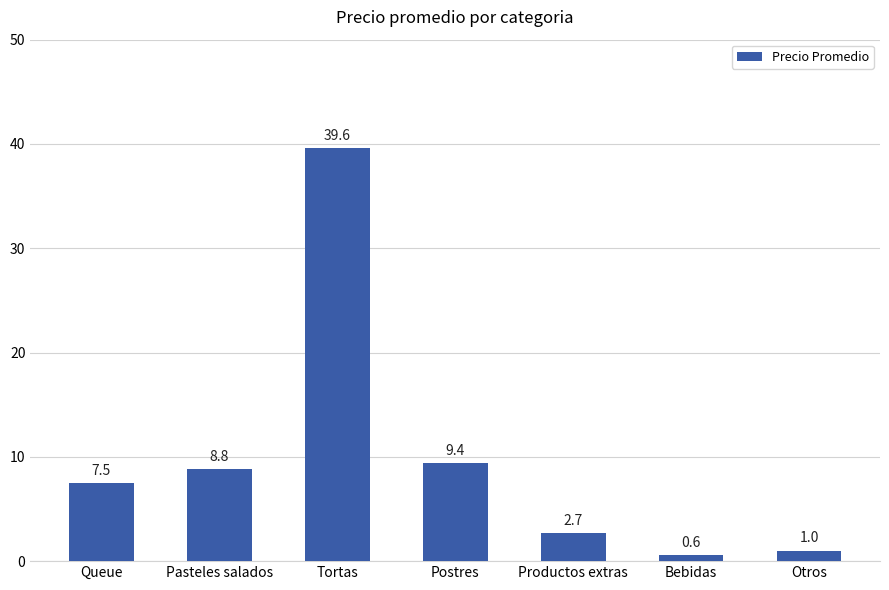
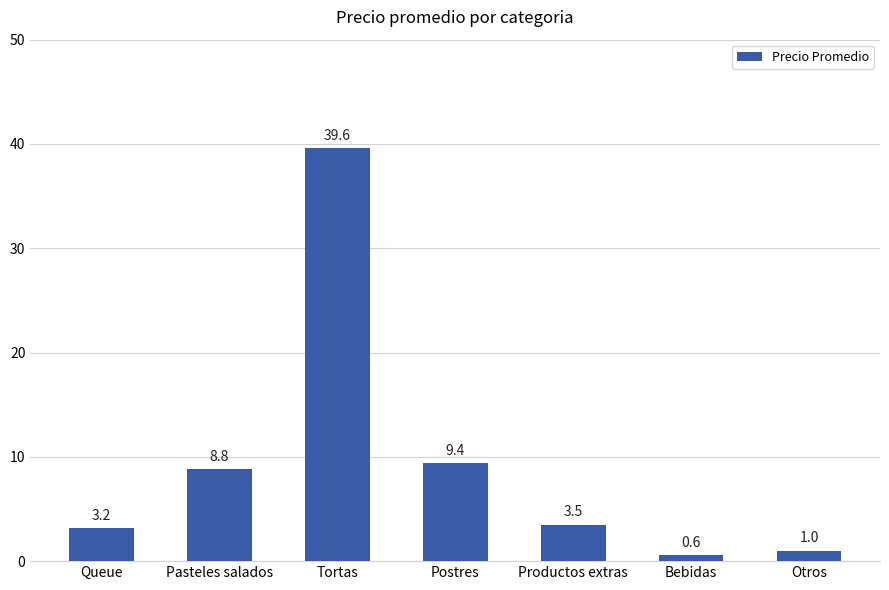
Queue: 7.5 -> 3.2
Productos extras: 2.7 -> 3.5
